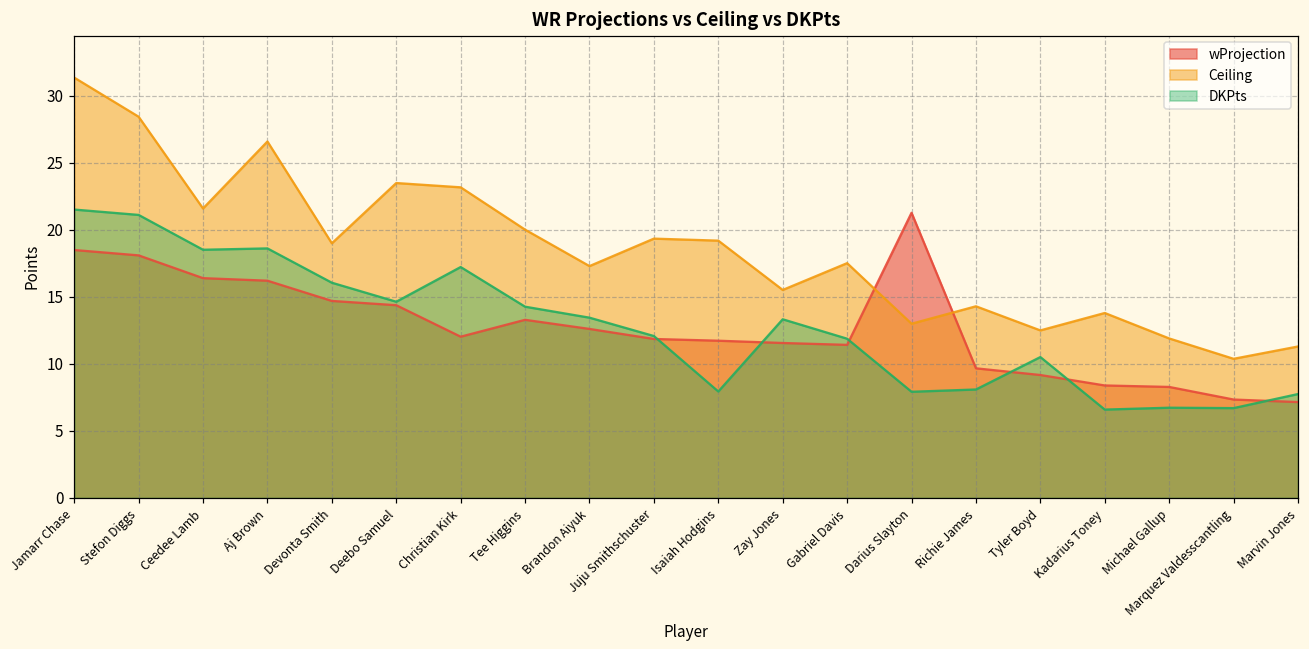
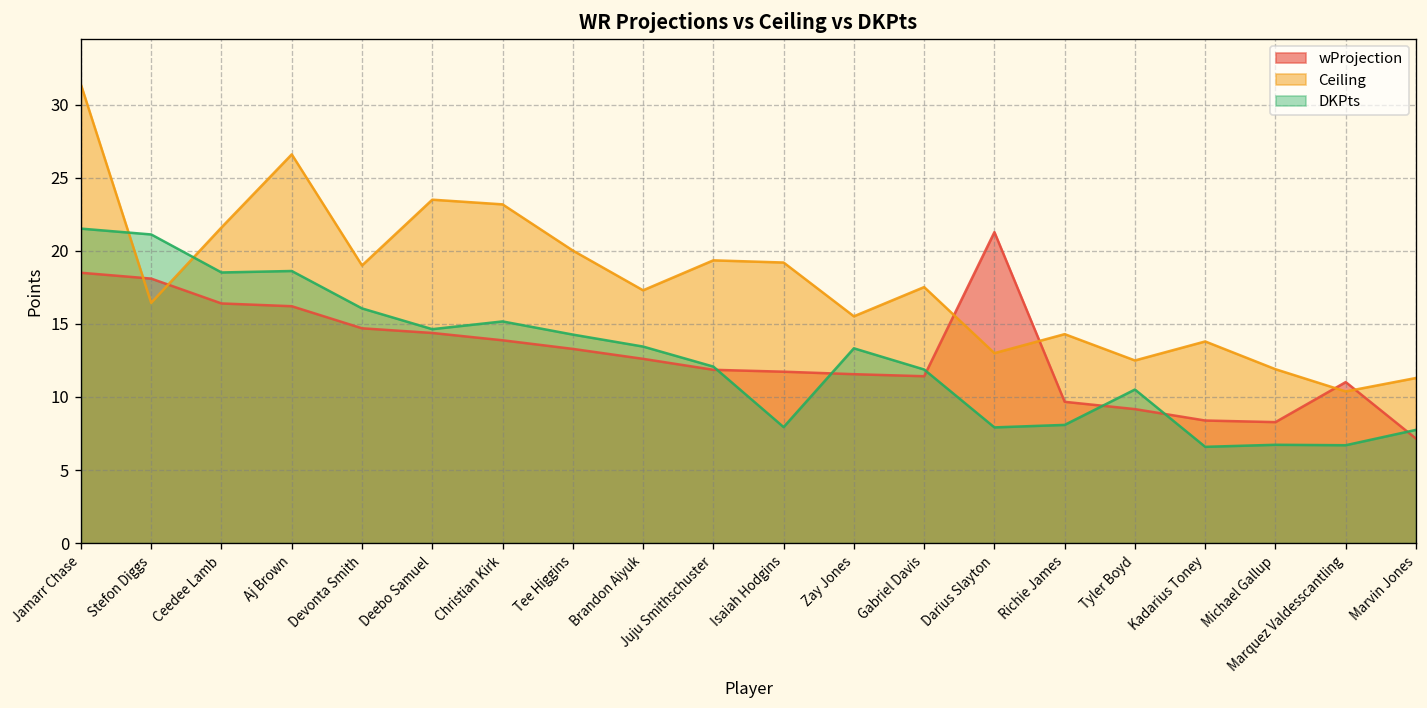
Ceiling, Stefon Diggs: 28.5 -> 16.4
wProjection, Christian Kirk: 12.0 -> 13.9
DKPts, Christian Kirk: 17.2 -> 15.2
wProjection, Marquez Valdesscantling: 7.3 -> 11.0
